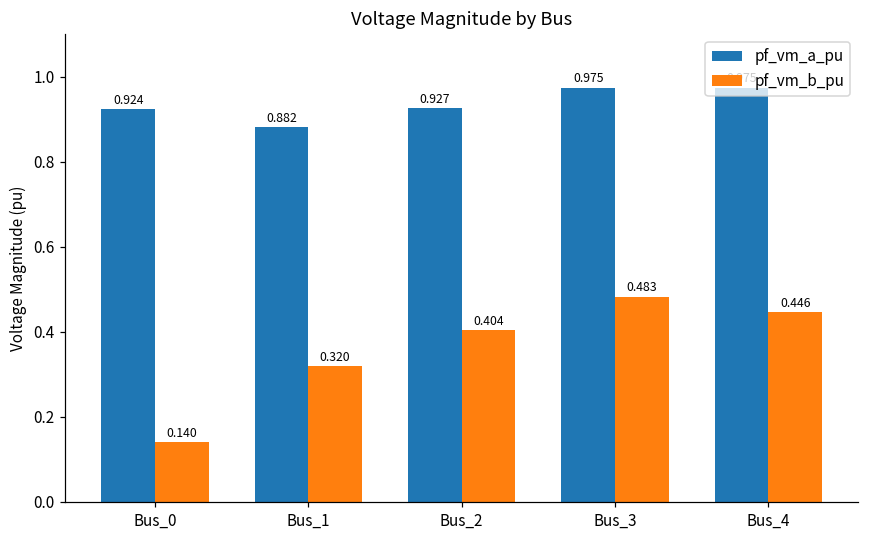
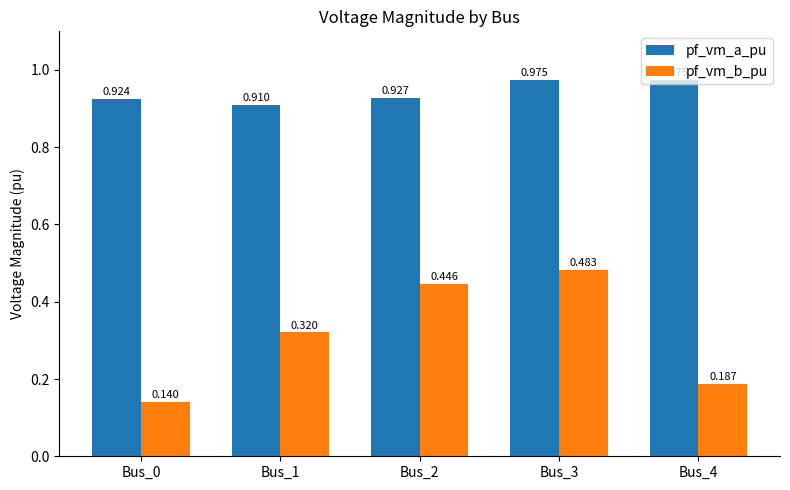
pf_vm_a_pu, Bus_1: 0.882 -> 0.910
pf_vm_b_pu, Bus_2: 0.404 -> 0.446
pf_vm_b_pu, Bus_4: 0.446 -> 0.187
